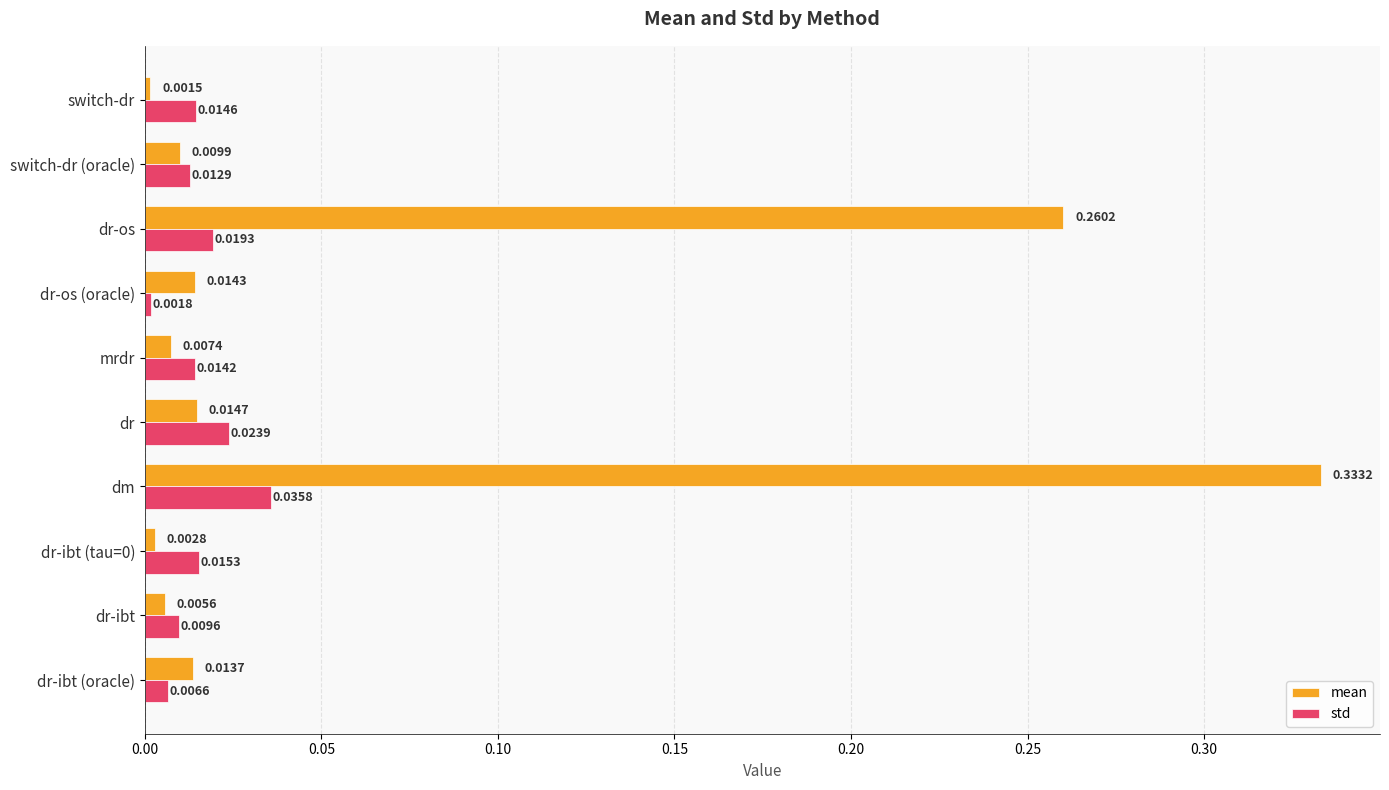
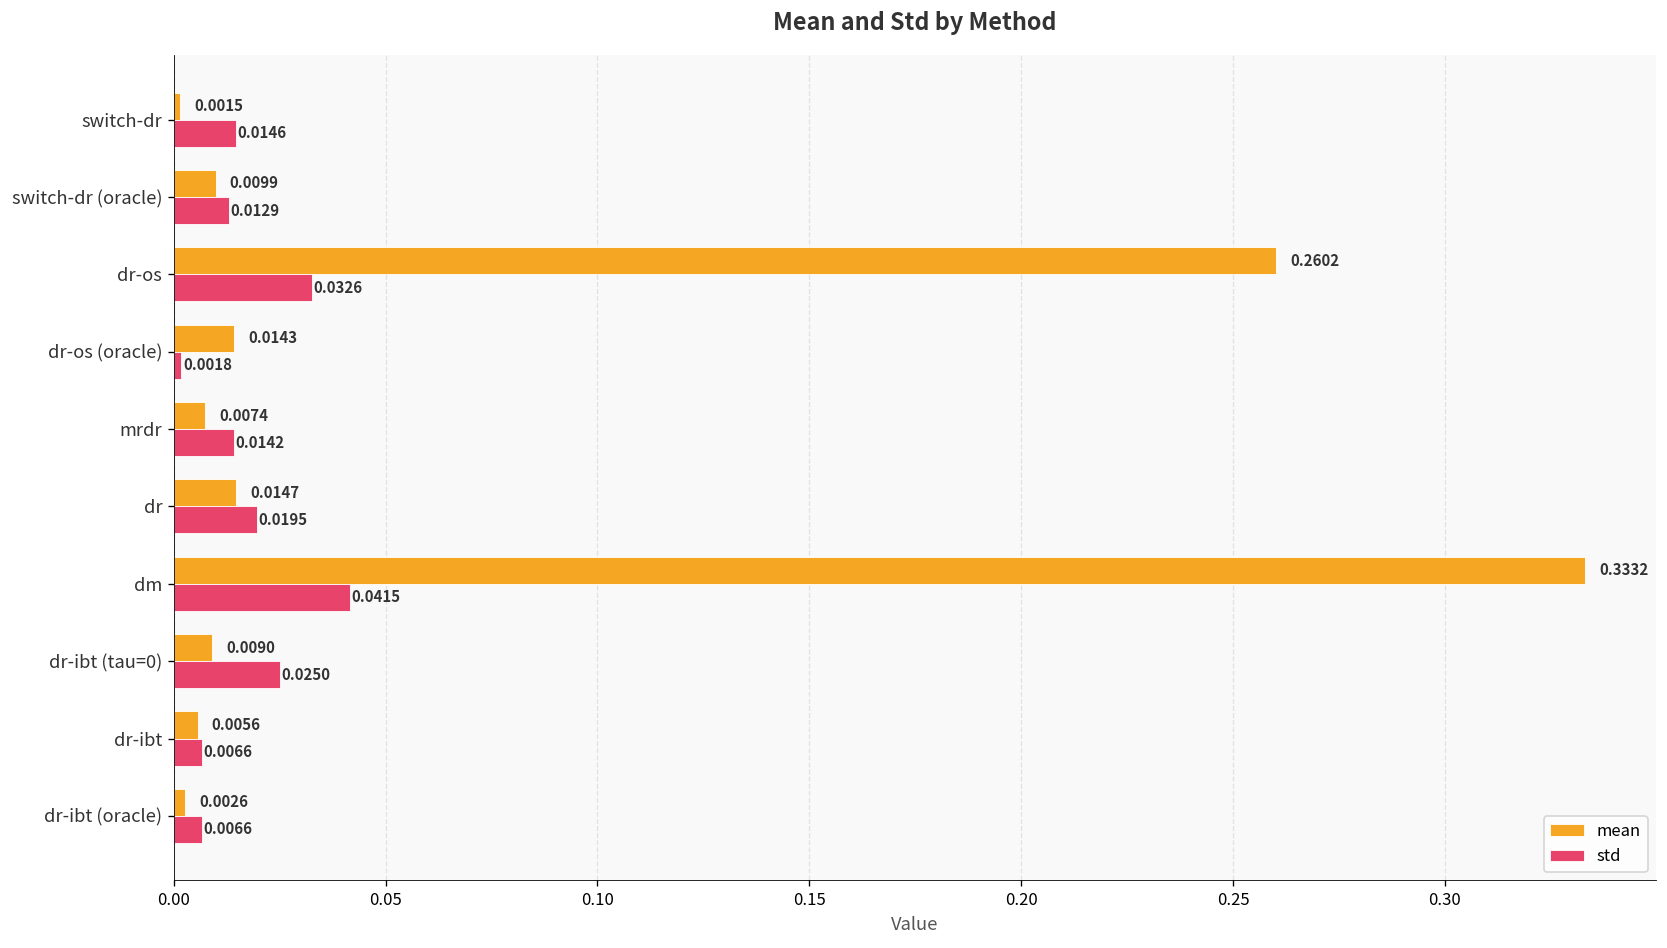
std, dr-os: 0.0193 -> 0.0326
std, dr: 0.0239 -> 0.0195
std, dm: 0.0358 -> 0.0415
mean, dr-ibt (tau=0): 0.0028 -> 0.0090
std, dr-ibt (tau=0): 0.0153 -> 0.0250
std, dr-ibt: 0.0096 -> 0.0066
mean, dr-ibt (oracle): 0.0137 -> 0.0026
